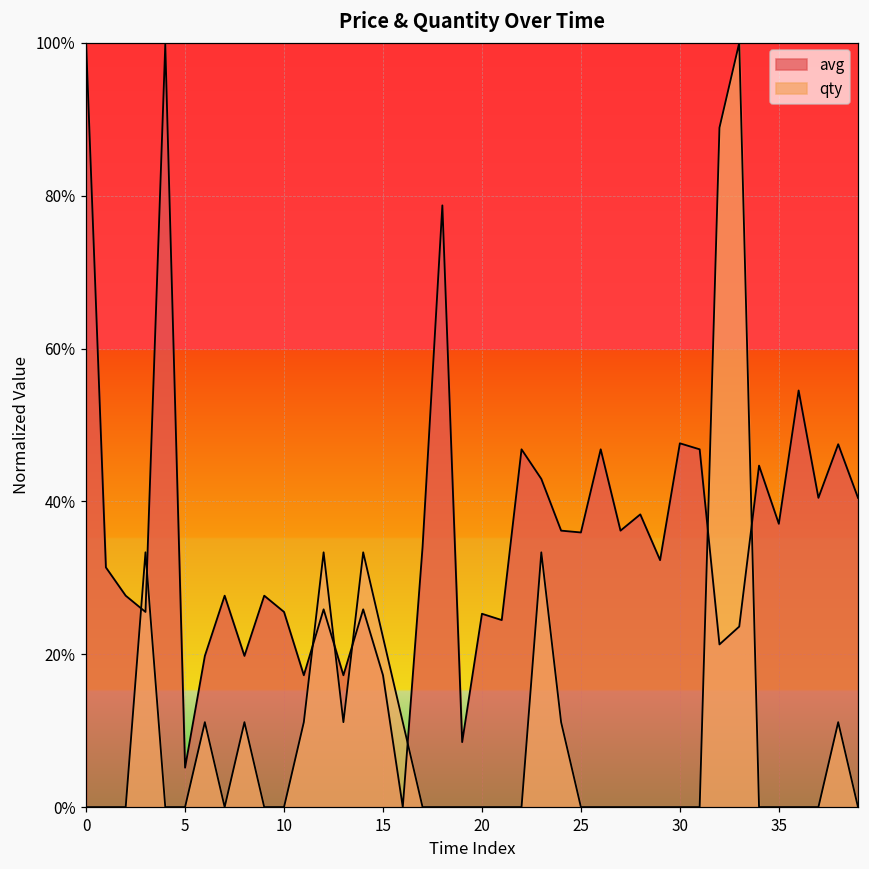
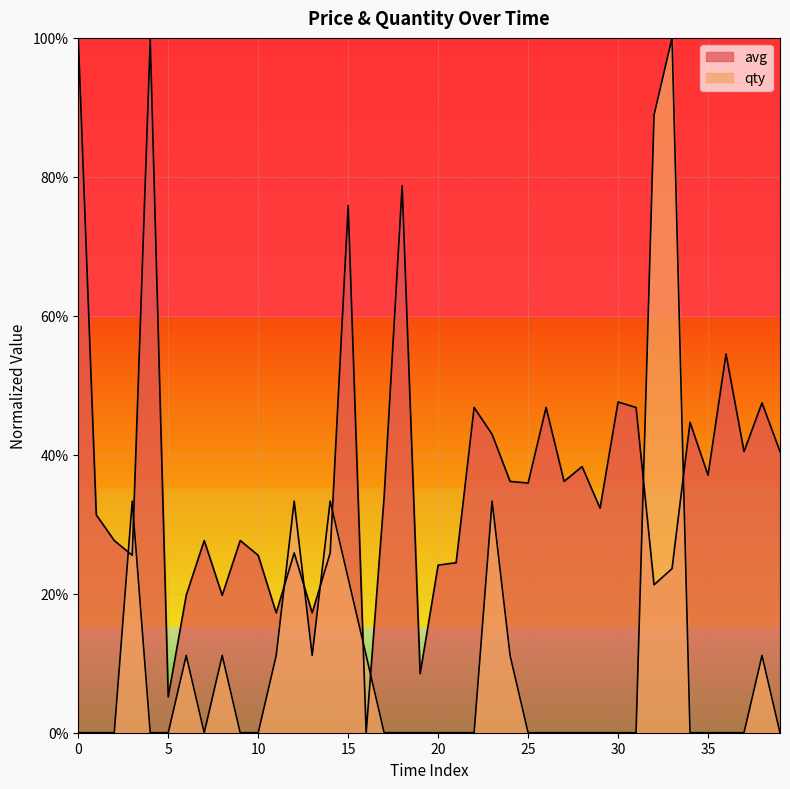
avg, 15: 17% -> 76%
avg, 20: 25% -> 24%
